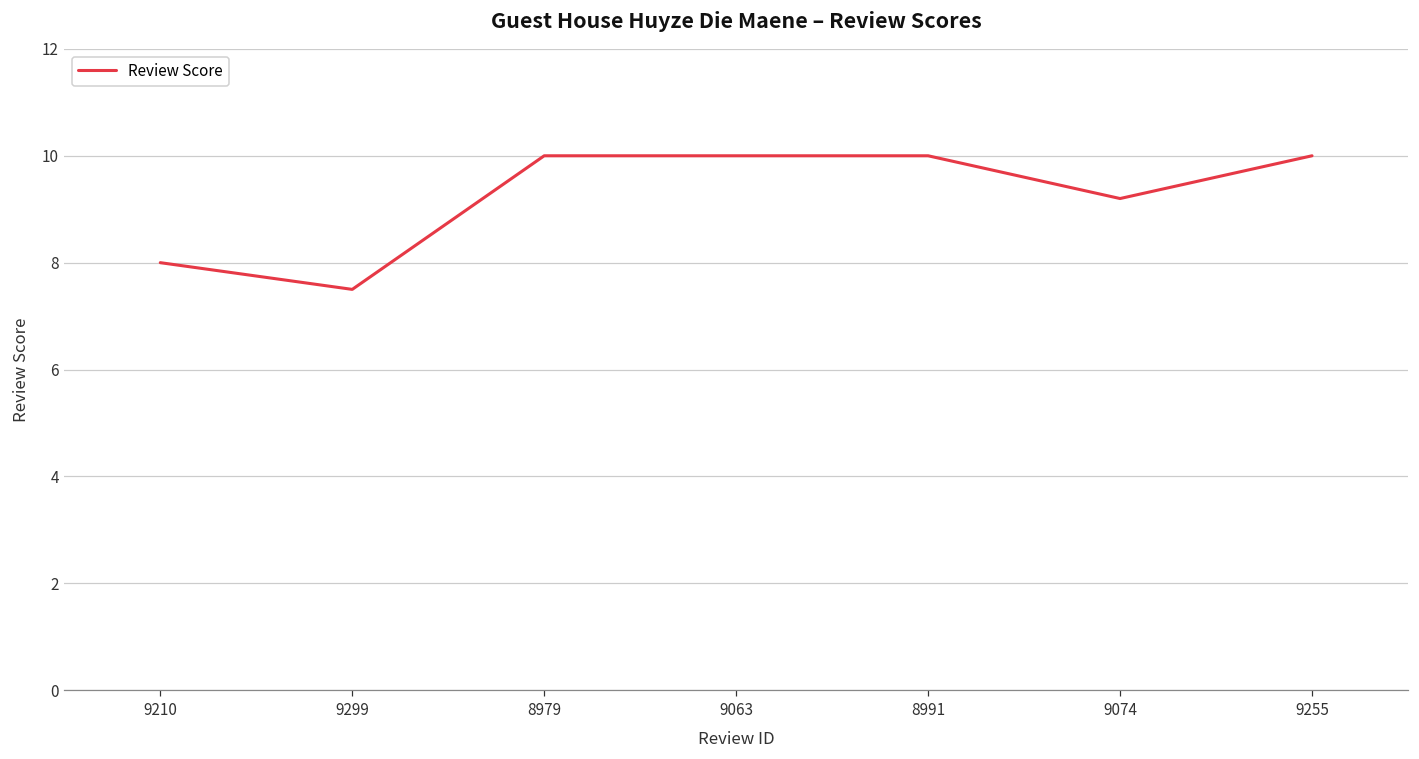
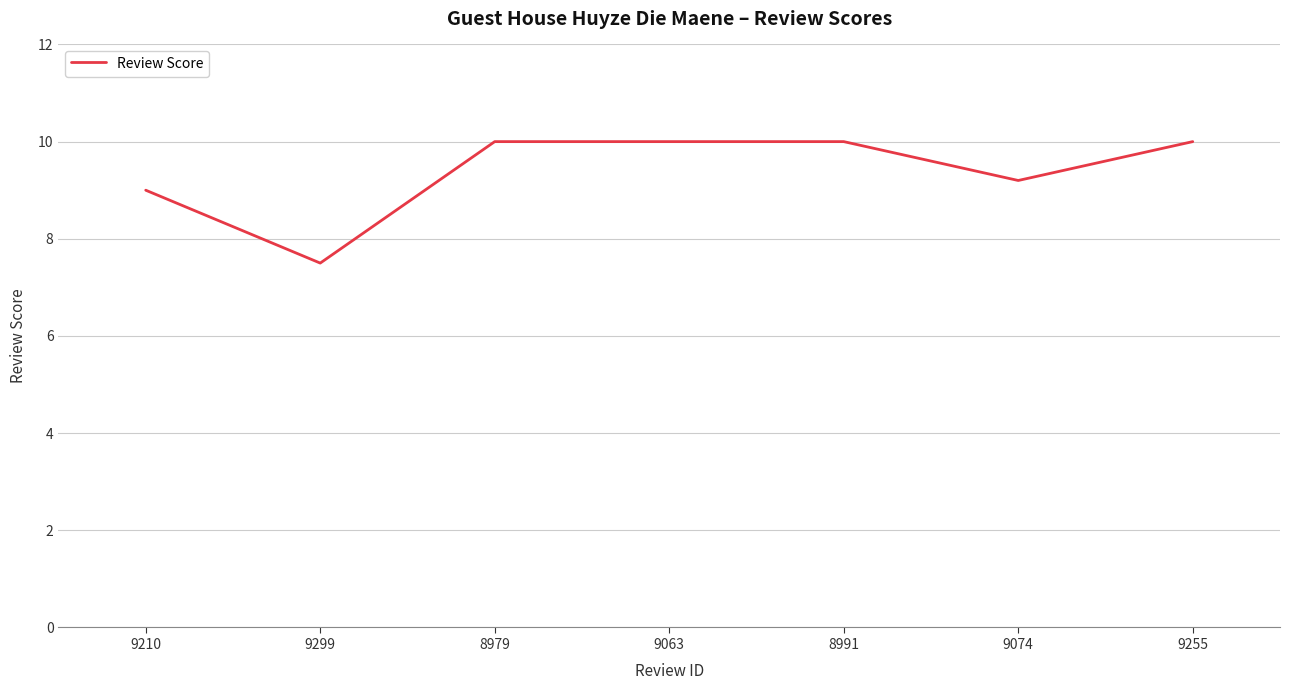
9210: 8 -> 9
